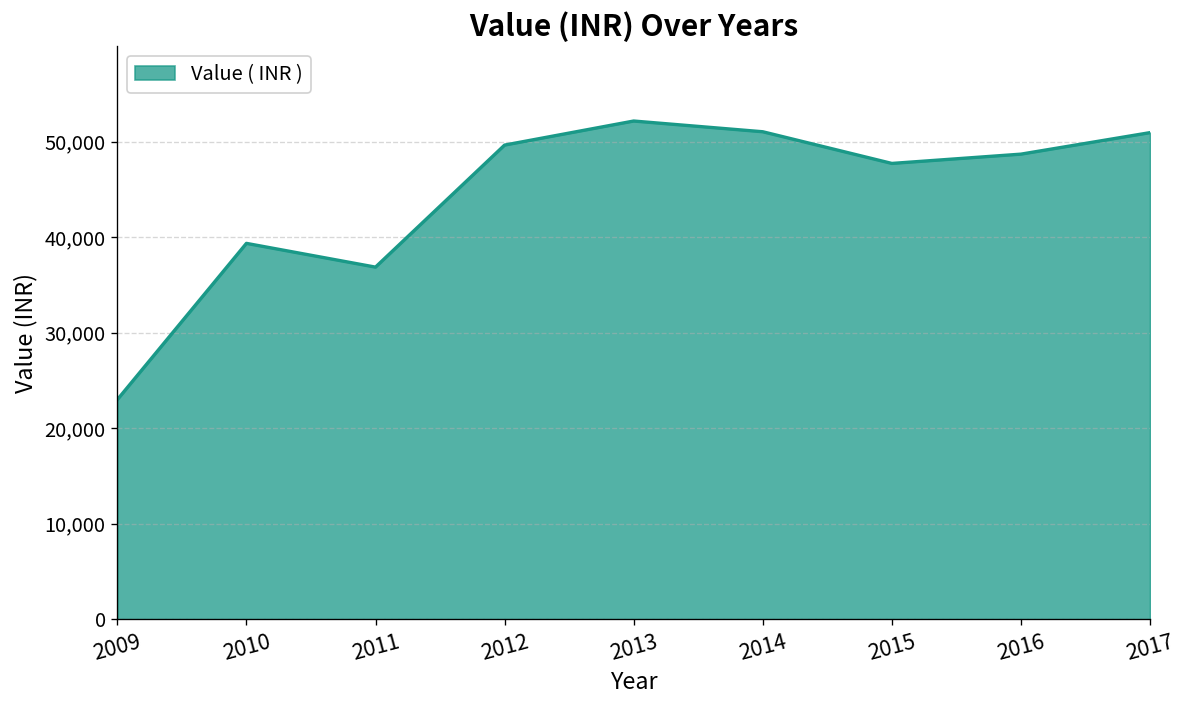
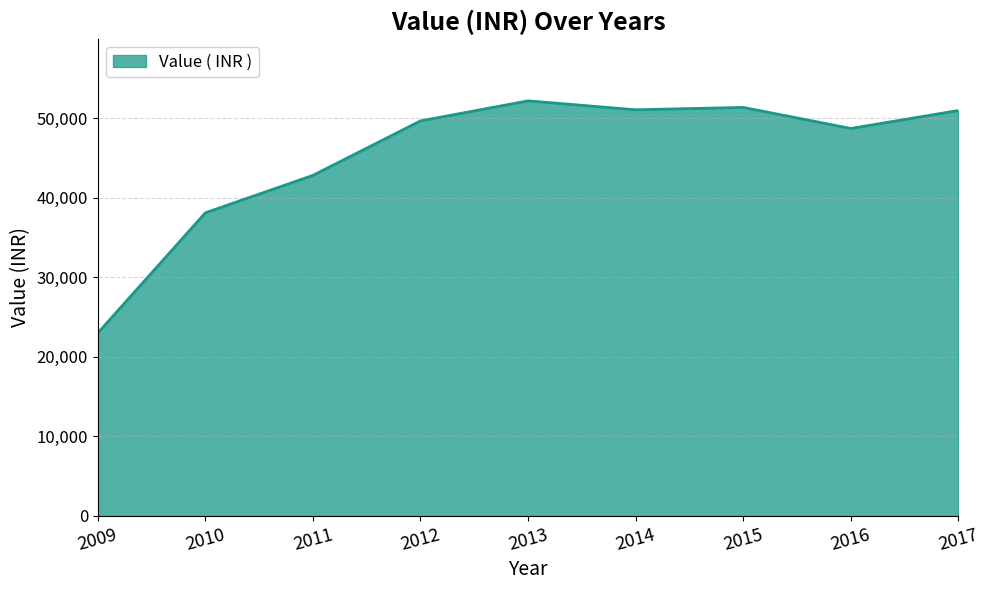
2010: 39,000 -> 38,000
2011: 37,000 -> 43,000
2015: 48,000 -> 51,000
